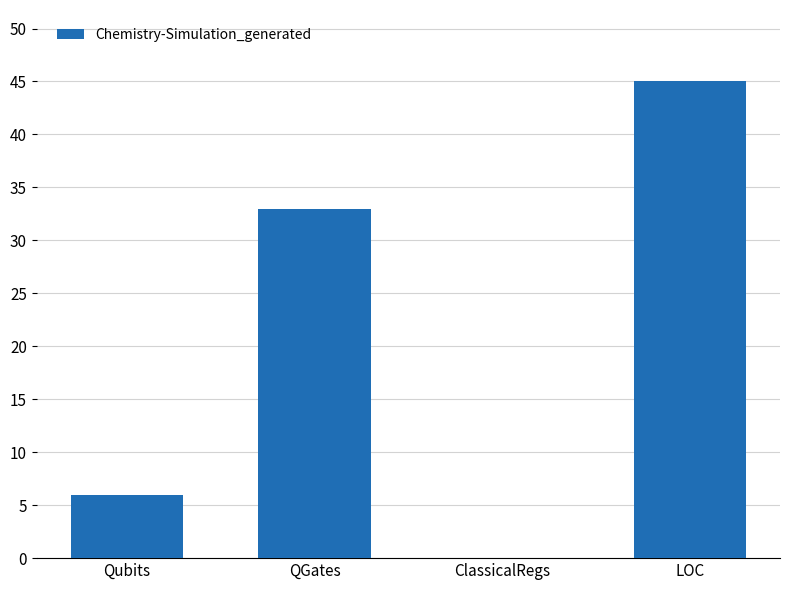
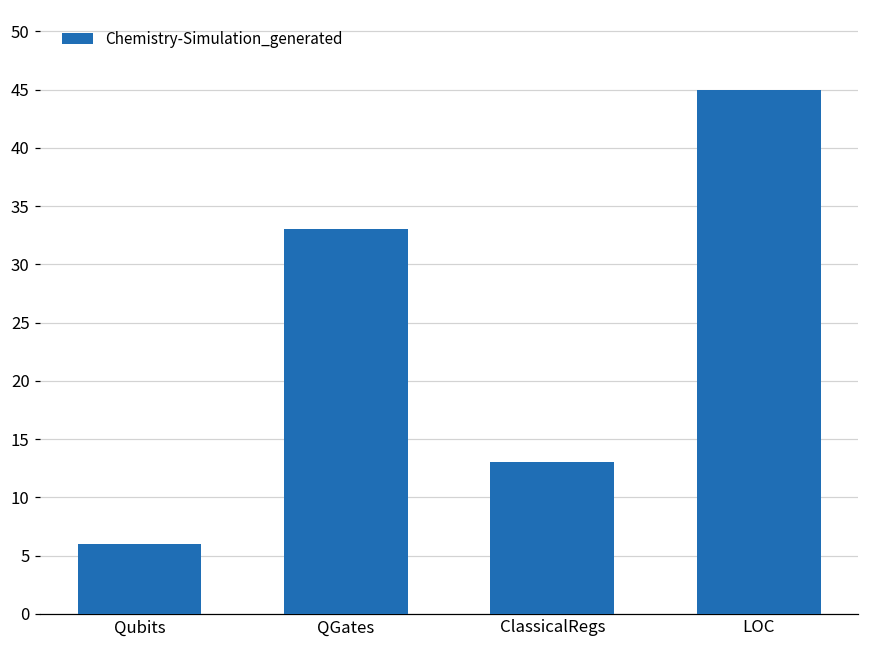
ClassicalRegs: 0 -> 13
